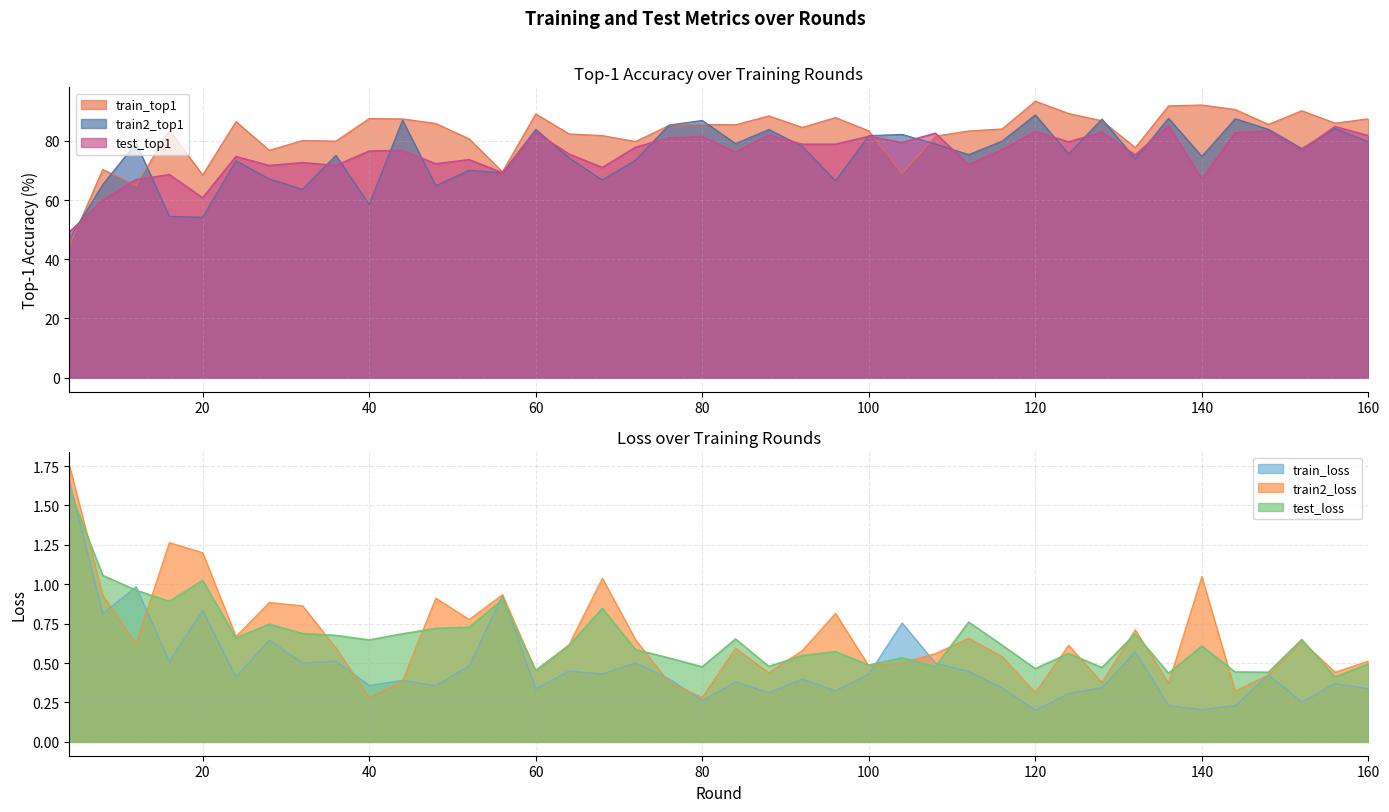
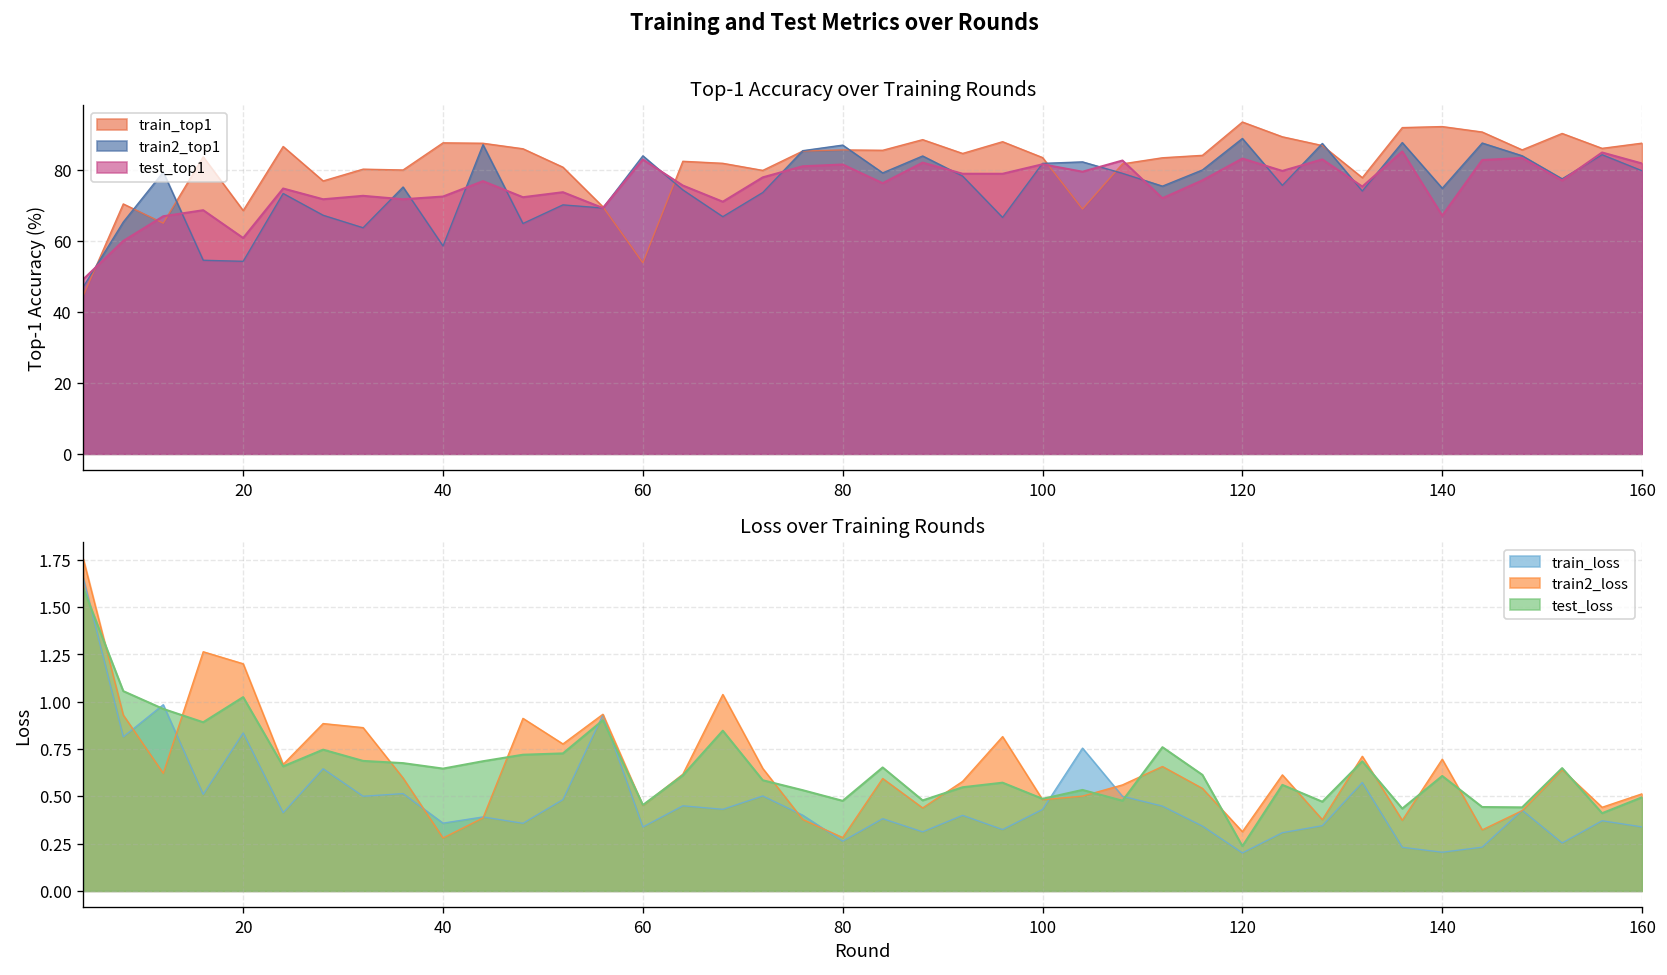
Top-1 Accuracy over Training Rounds, test_top1, 40: 77 -> 72
Top-1 Accuracy over Training Rounds, train_top1, 60: 89 -> 54
Loss over Training Rounds, test_loss, 120: 0.46 -> 0.24
Loss over Training Rounds, train2_loss, 140: 1.05 -> 0.70
